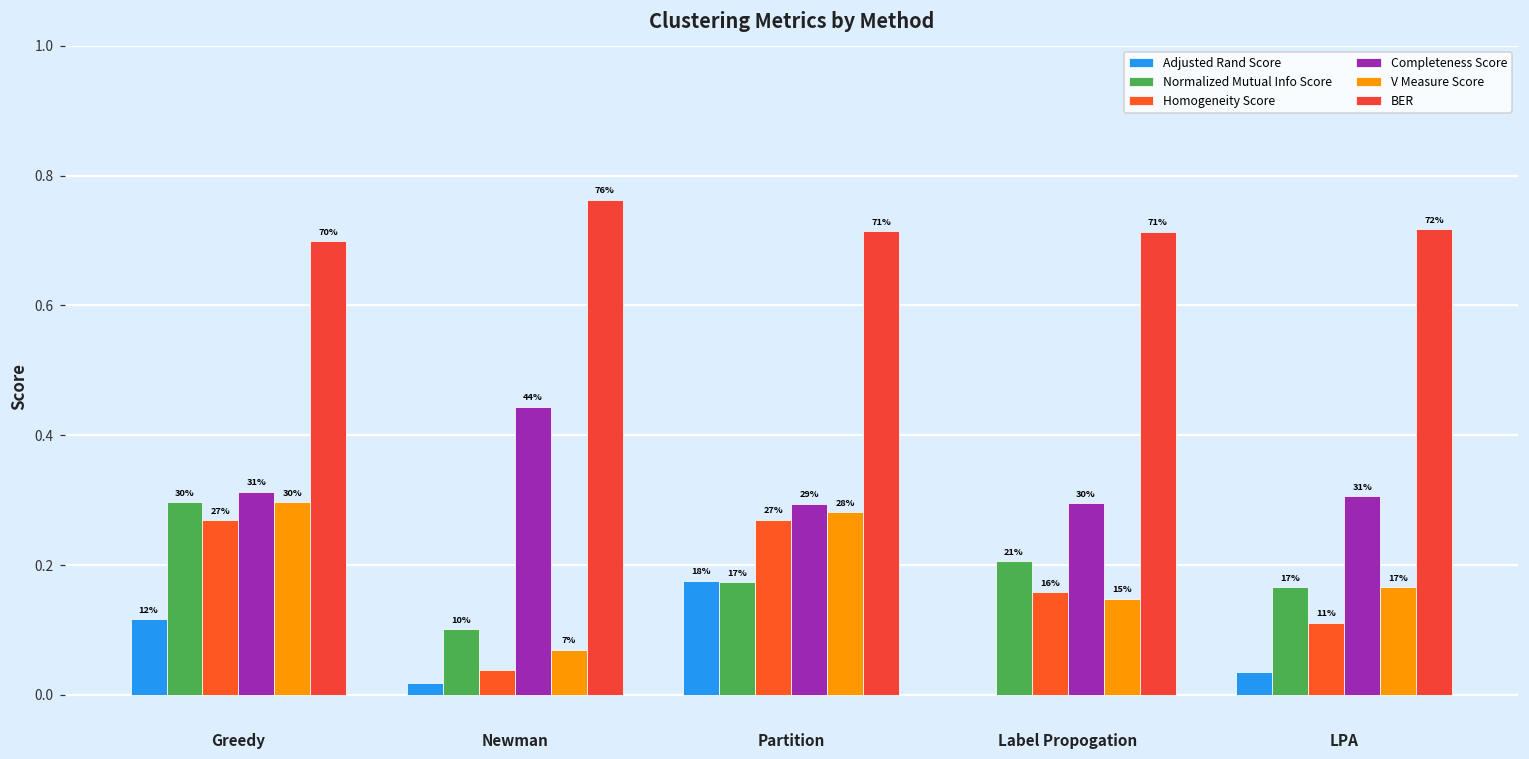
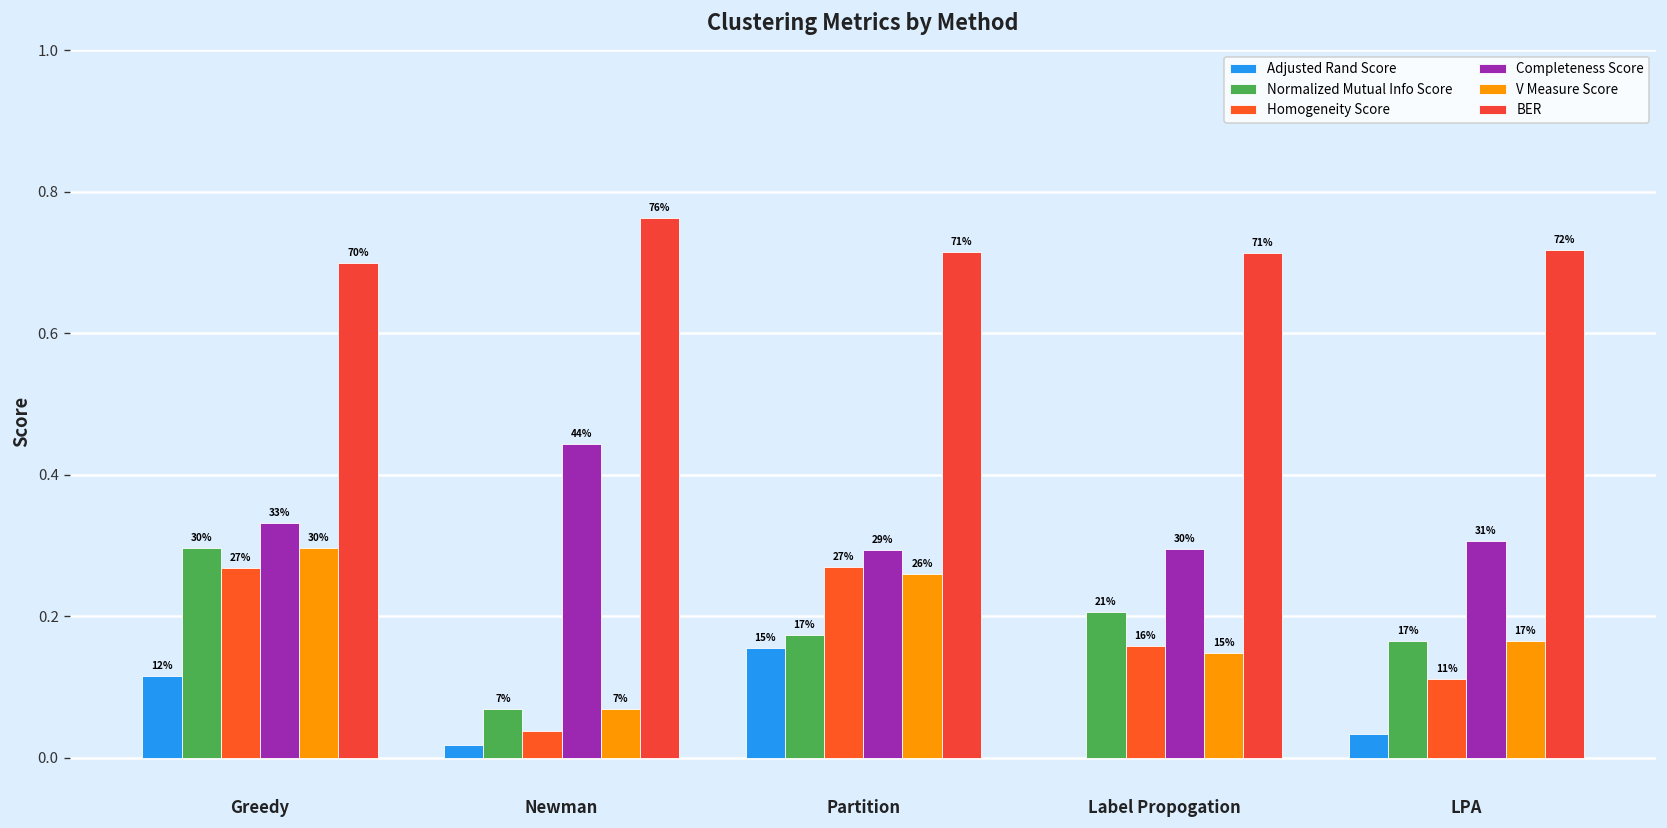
Completeness Score, Greedy: 31% -> 33%
Normalized Mutual Info Score, Newman: 10% -> 7%
Adjusted Rand Score, Partition: 18% -> 15%
V Measure Score, Partition: 28% -> 26%
